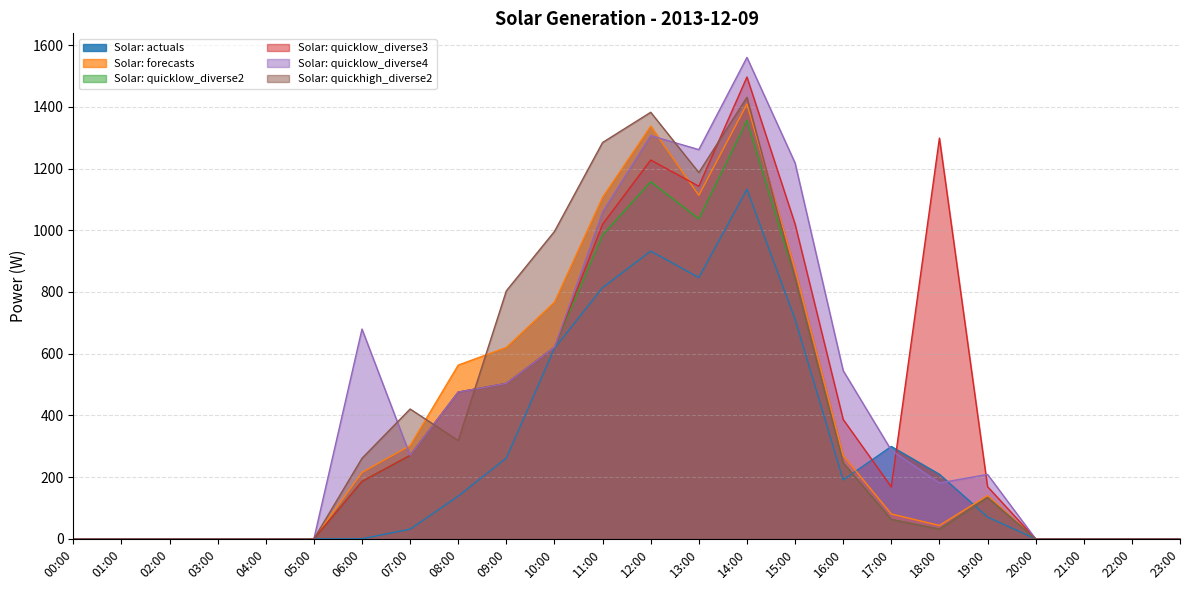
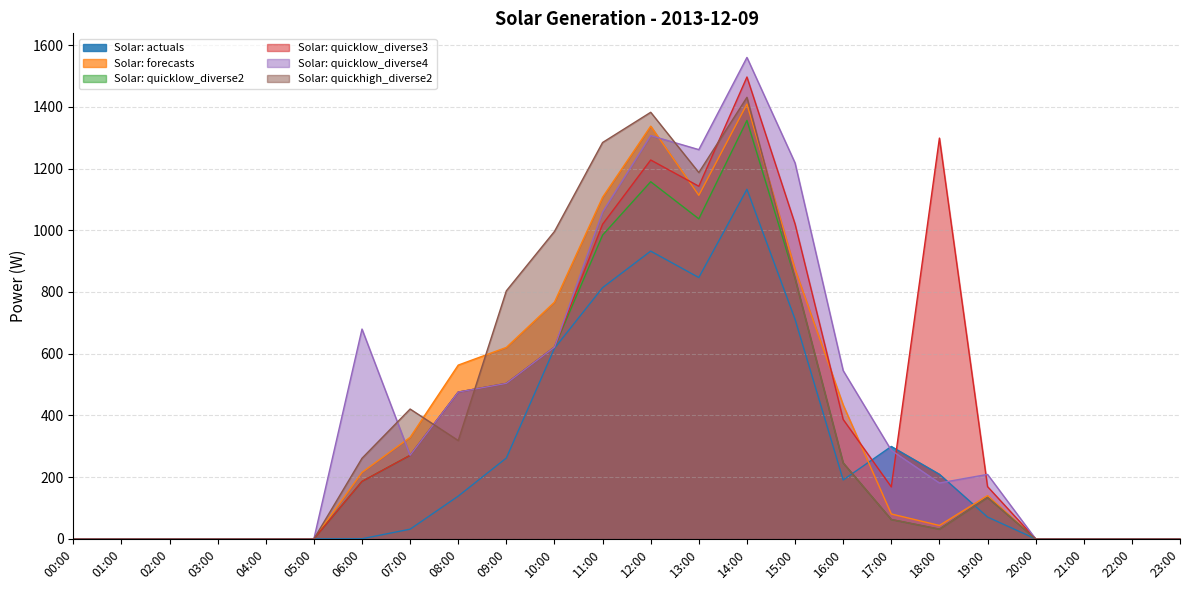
Solar: forecasts, 07:00: 300 -> 330
Solar: forecasts, 16:00: 270 -> 430
